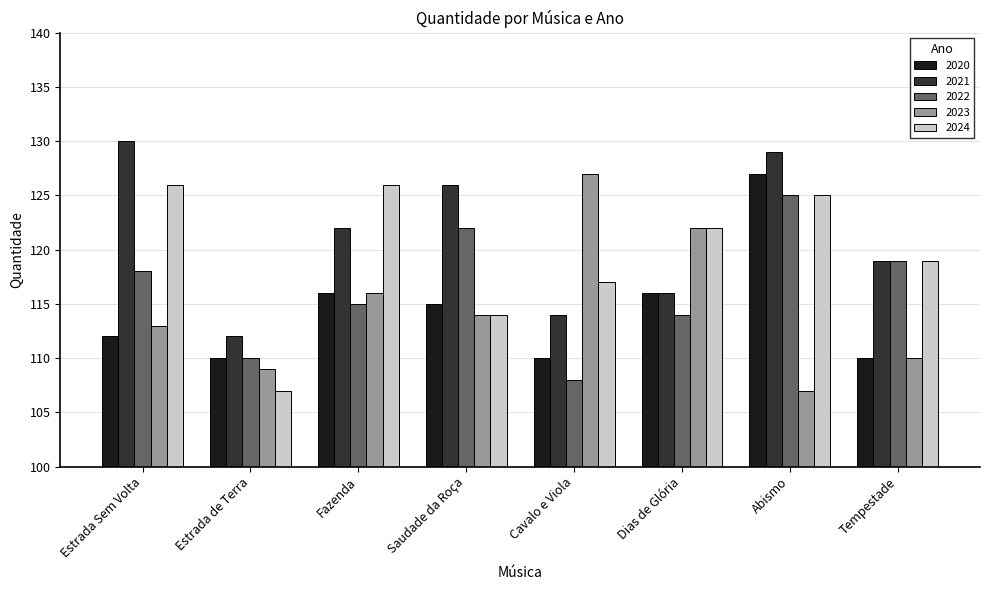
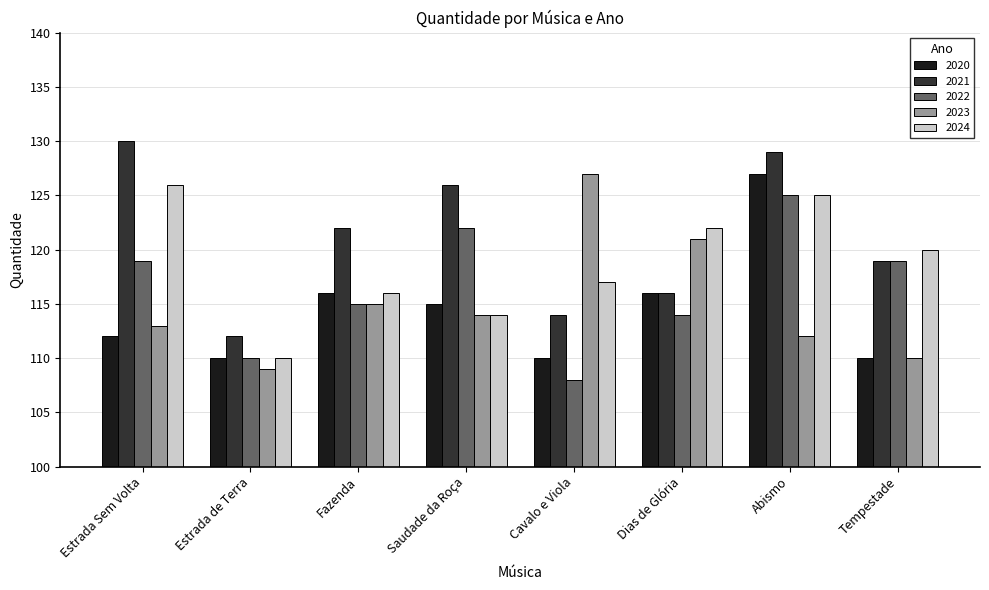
2022, Estrada Sem Volta: 118 -> 119
2024, Estrada de Terra: 107 -> 110
2023, Fazenda: 116 -> 115
2024, Fazenda: 126 -> 116
2023, Dias de Glória: 122 -> 121
2023, Abismo: 107 -> 112
2024, Tempestade: 119 -> 120
